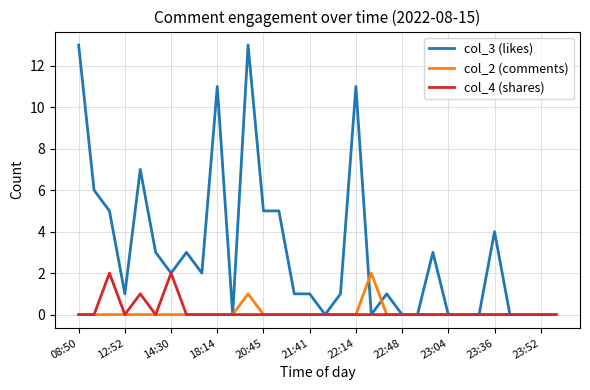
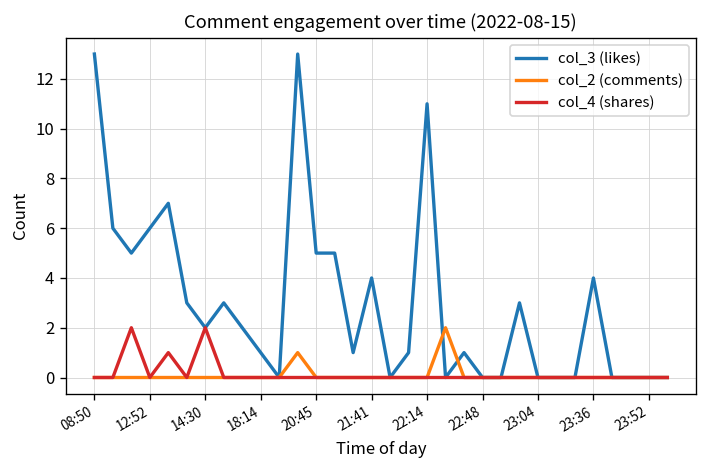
col_3 (likes), 12:52: 1 -> 6
col_3 (likes), 18:14: 11 -> 1
col_3 (likes), 21:41: 1 -> 4
